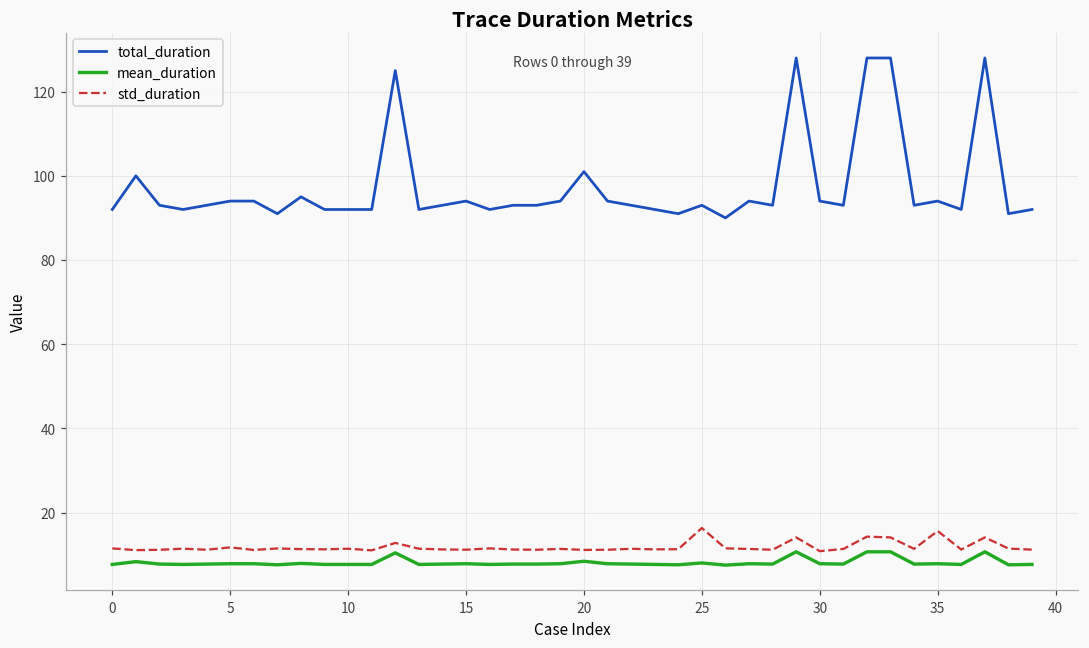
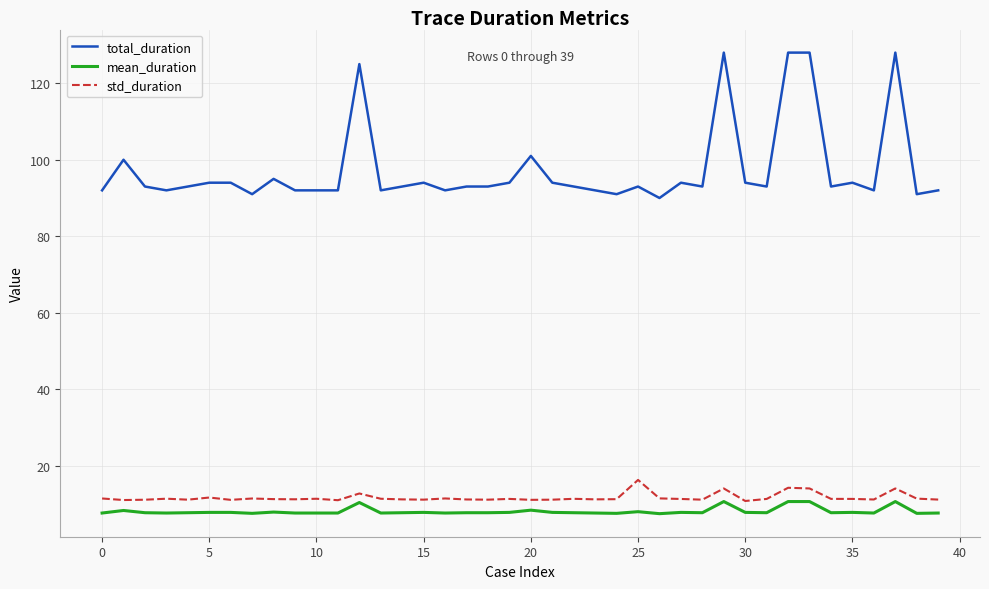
std_duration, 35: 16 -> 11
